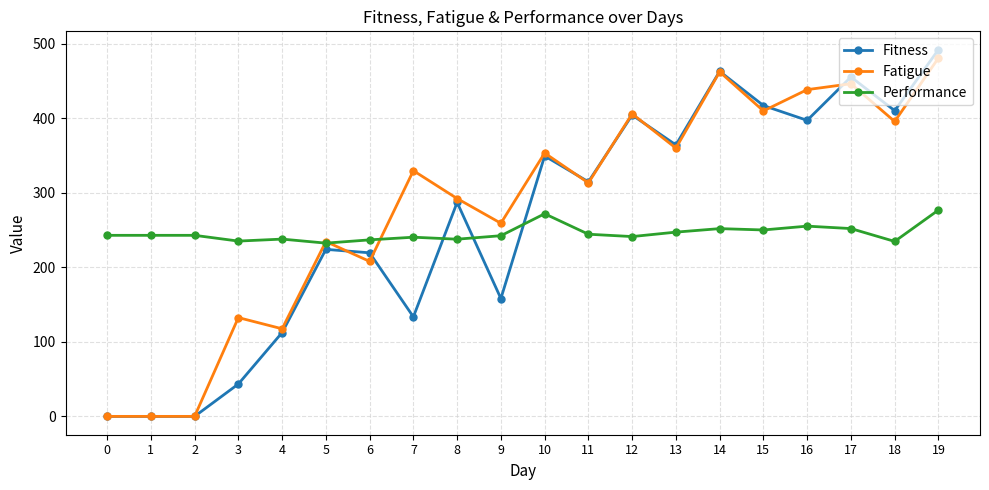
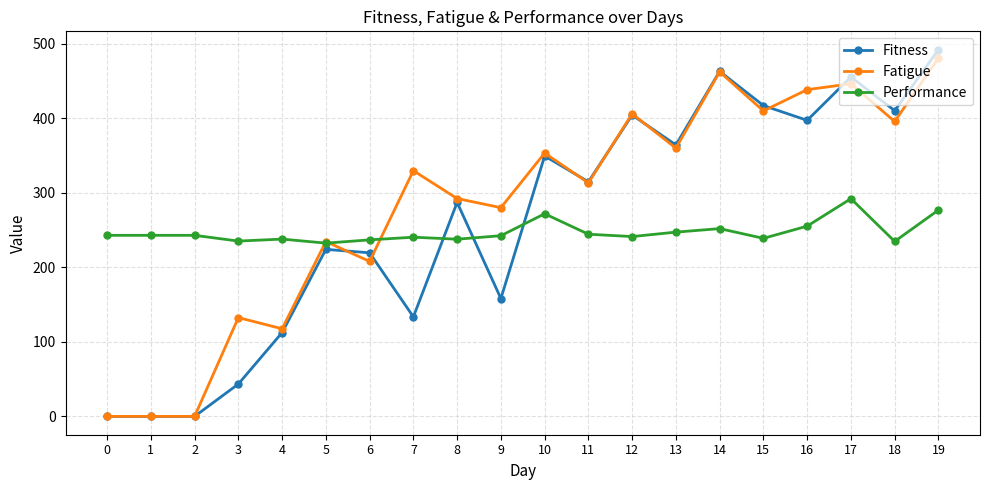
Fatigue, 9: 260 -> 280
Performance, 15: 250 -> 240
Performance, 17: 250 -> 290
